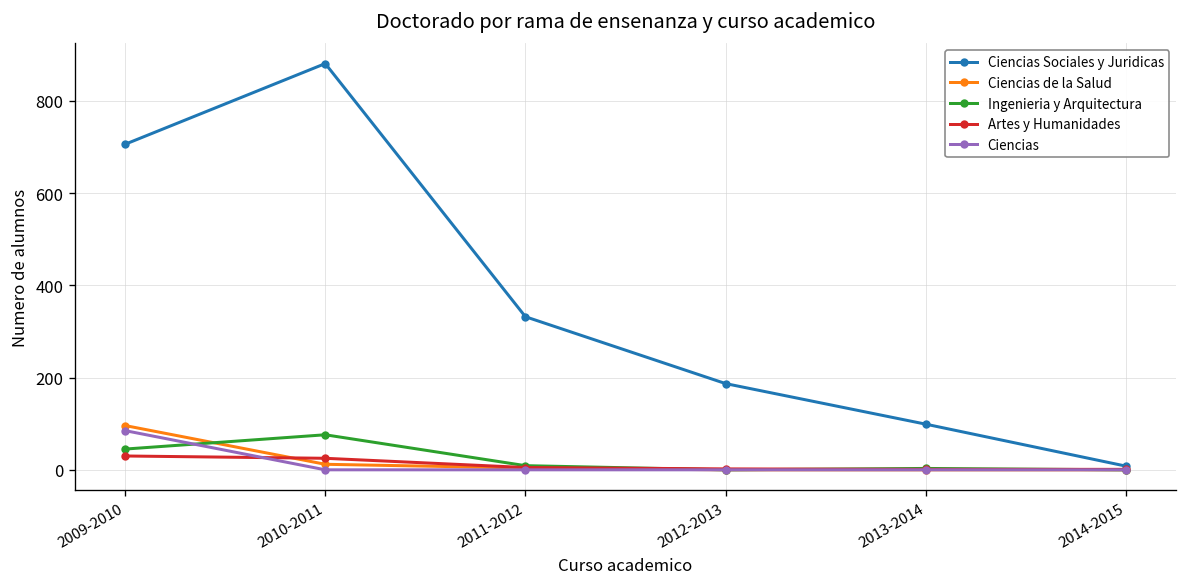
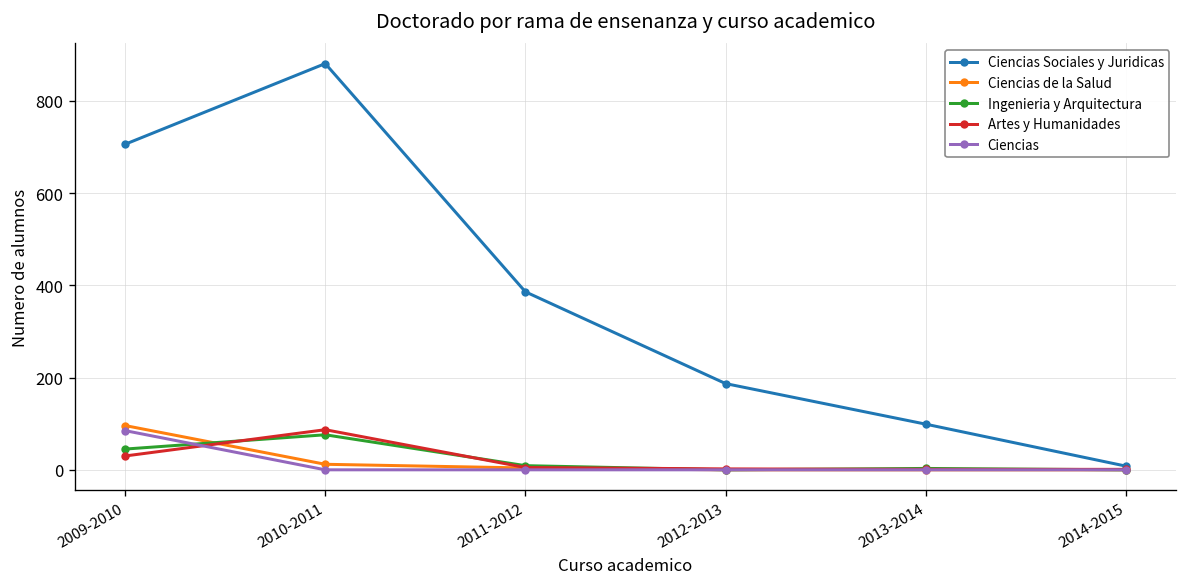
Artes y Humanidades, 2010-2011: 30 -> 90
Ciencias Sociales y Juridicas, 2011-2012: 330 -> 390
